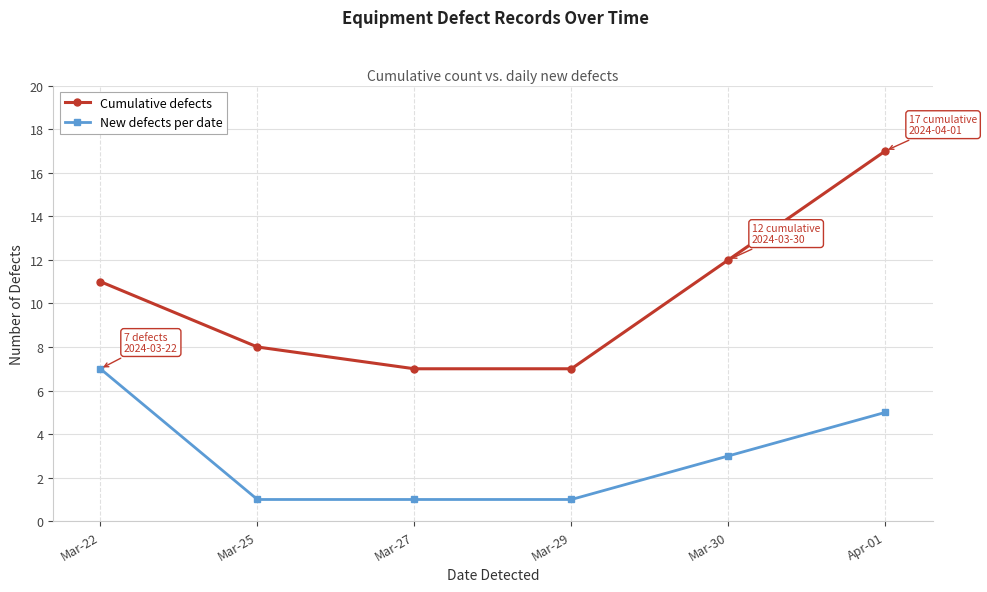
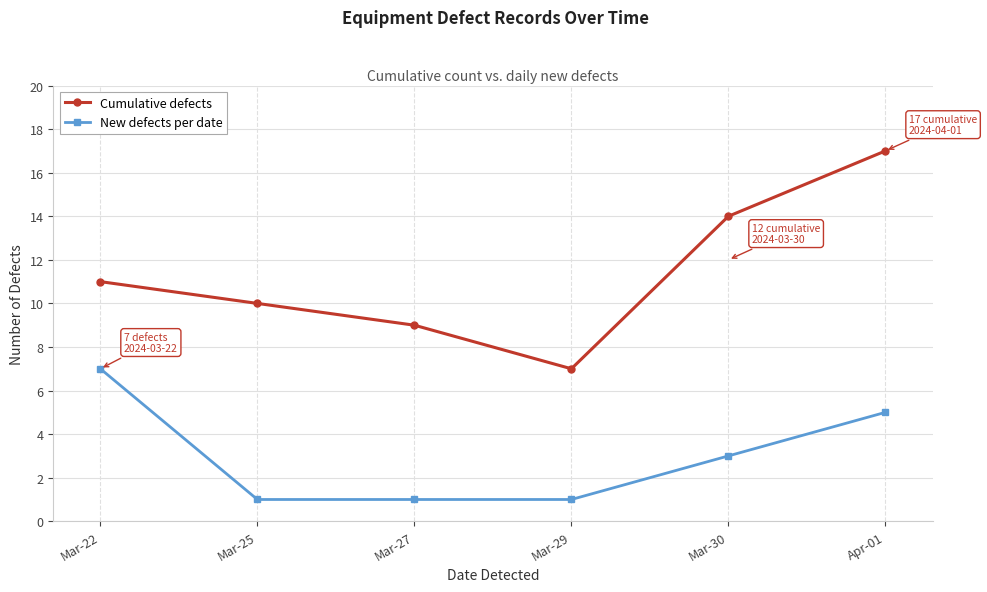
Cumulative defects, Mar-25: 8 -> 10
Cumulative defects, Mar-27: 7 -> 9
Cumulative defects, Mar-30: 12 -> 14
